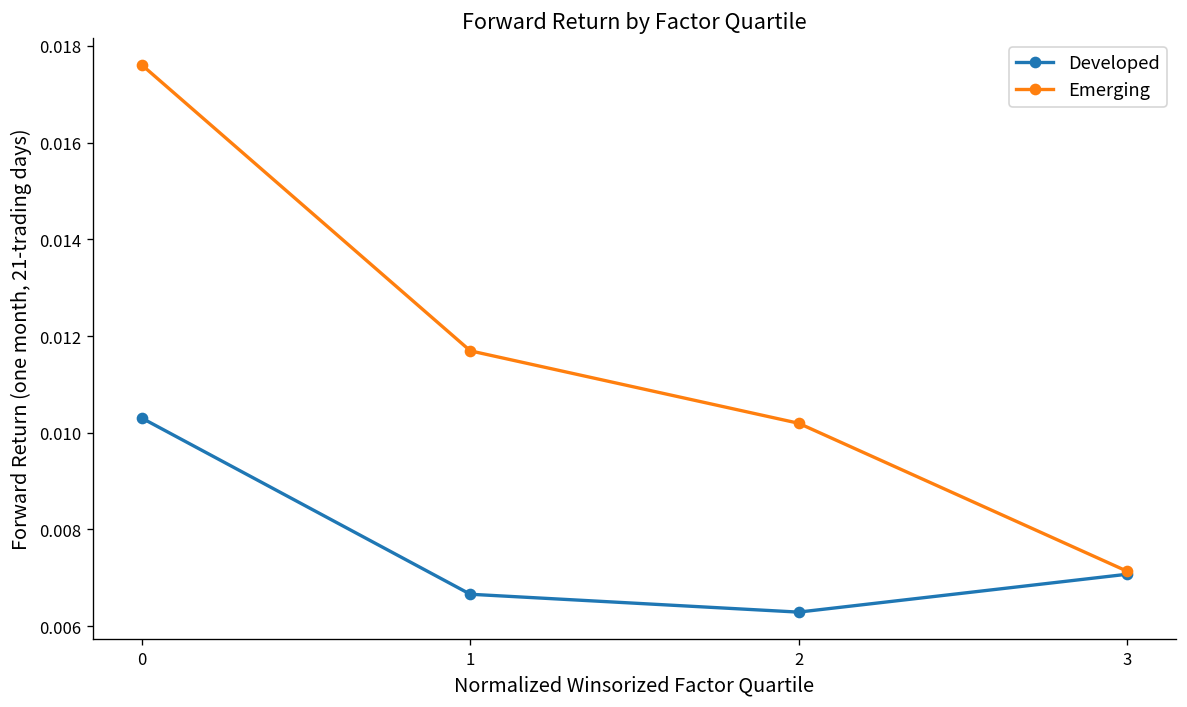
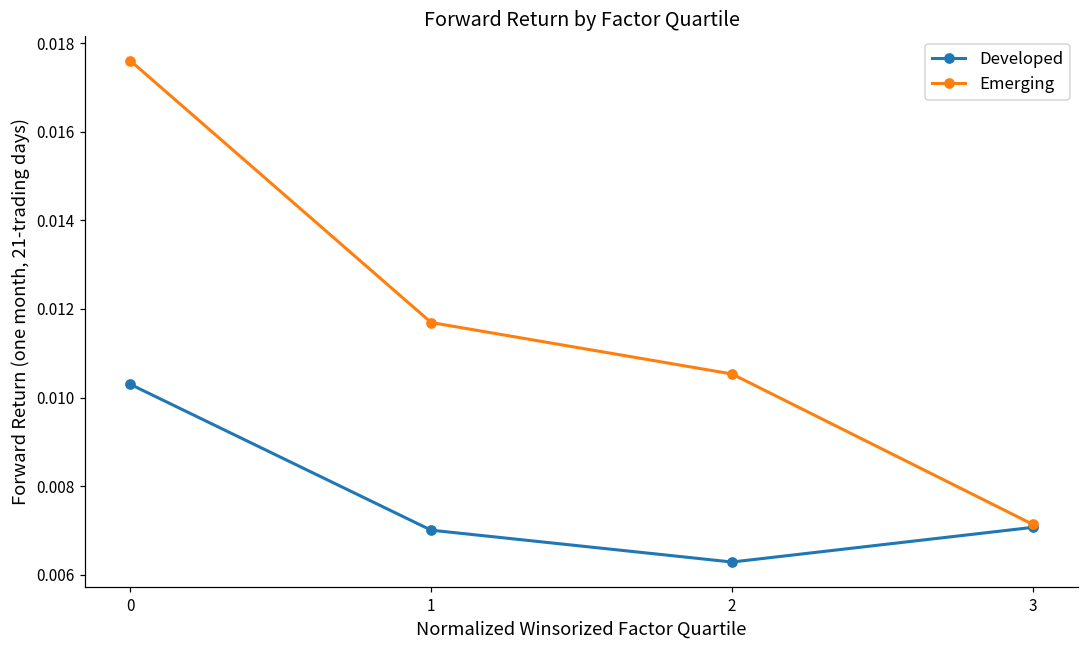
Developed, 1: 0.0067 -> 0.0070
Emerging, 2: 0.0102 -> 0.0105
